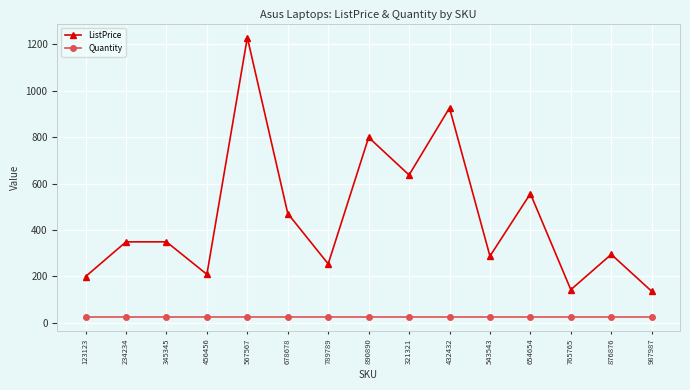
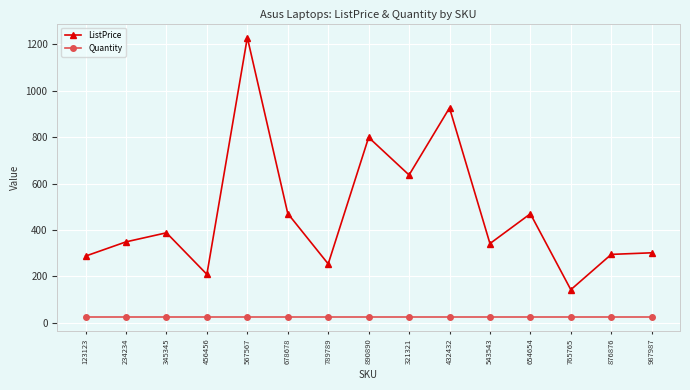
ListPrice, 123123: 200 -> 290
ListPrice, 345345: 350 -> 390
ListPrice, 543543: 290 -> 340
ListPrice, 654654: 560 -> 470
ListPrice, 987987: 140 -> 300
